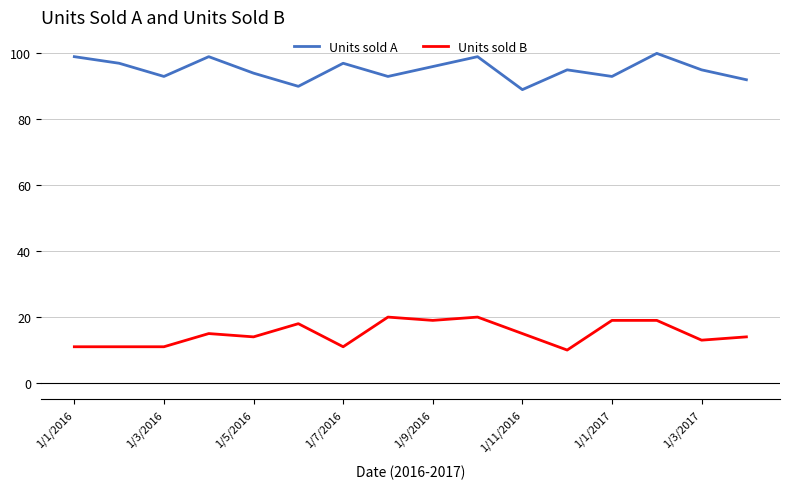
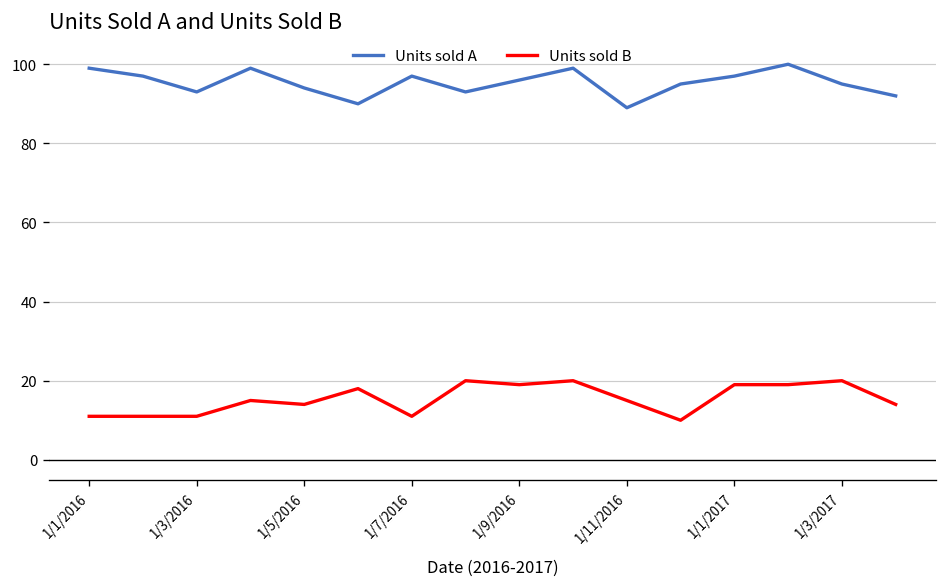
Units sold A, 1/1/2017: 93 -> 97
Units sold B, 1/3/2017: 13 -> 20
